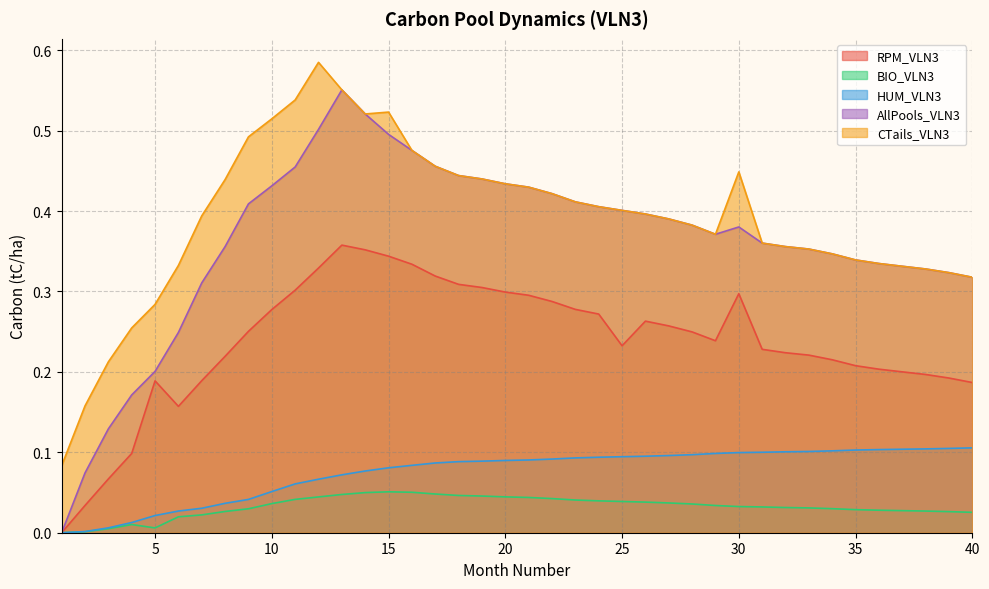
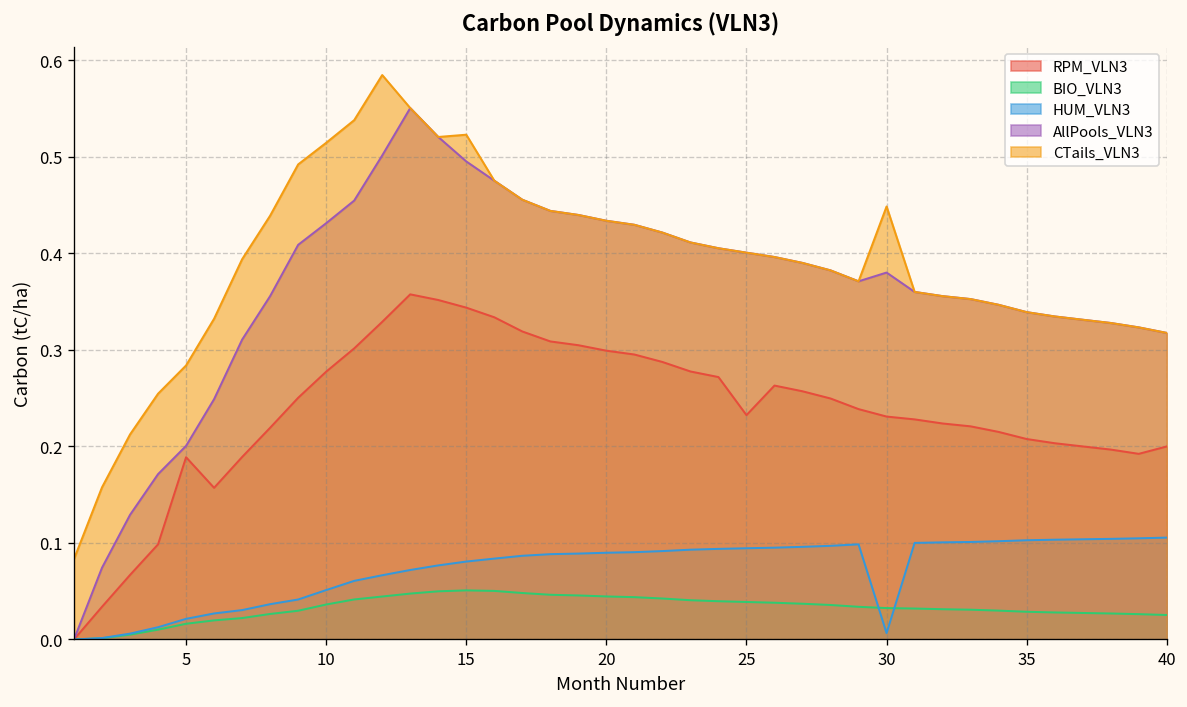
BIO_VLN3, 5: 0.01 -> 0.02
RPM_VLN3, 30: 0.30 -> 0.23
HUM_VLN3, 30: 0.10 -> 0.01
RPM_VLN3, 40: 0.19 -> 0.20
